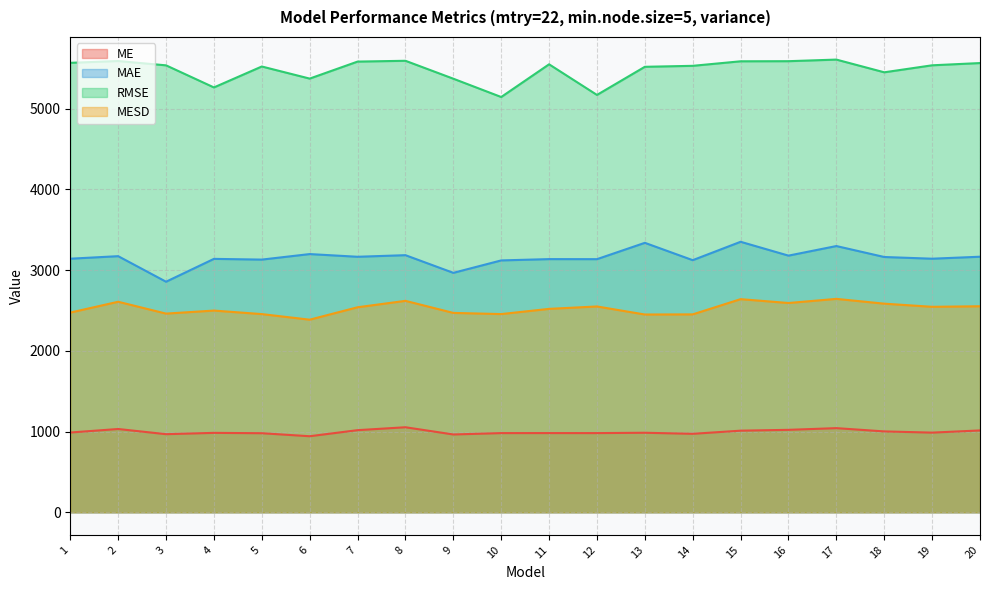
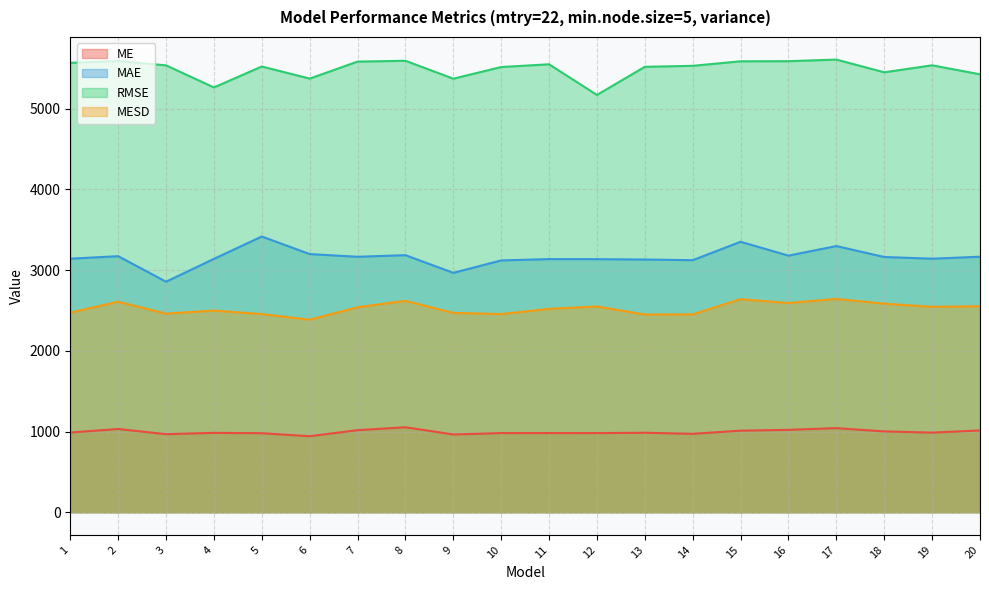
MAE, 5: 3100 -> 3400
RMSE, 10: 5100 -> 5500
MAE, 13: 3300 -> 3100
RMSE, 20: 5600 -> 5400
